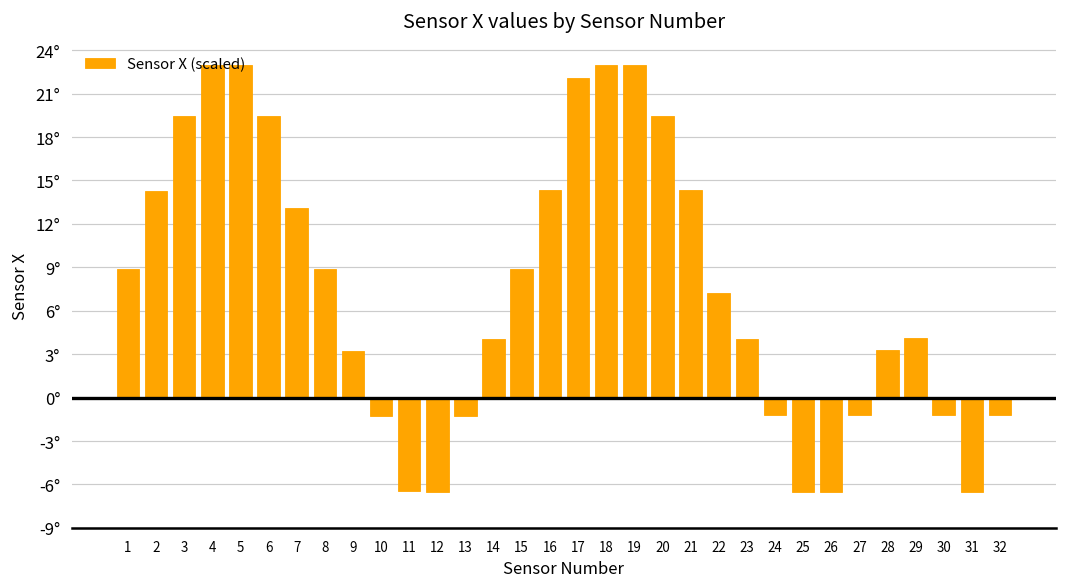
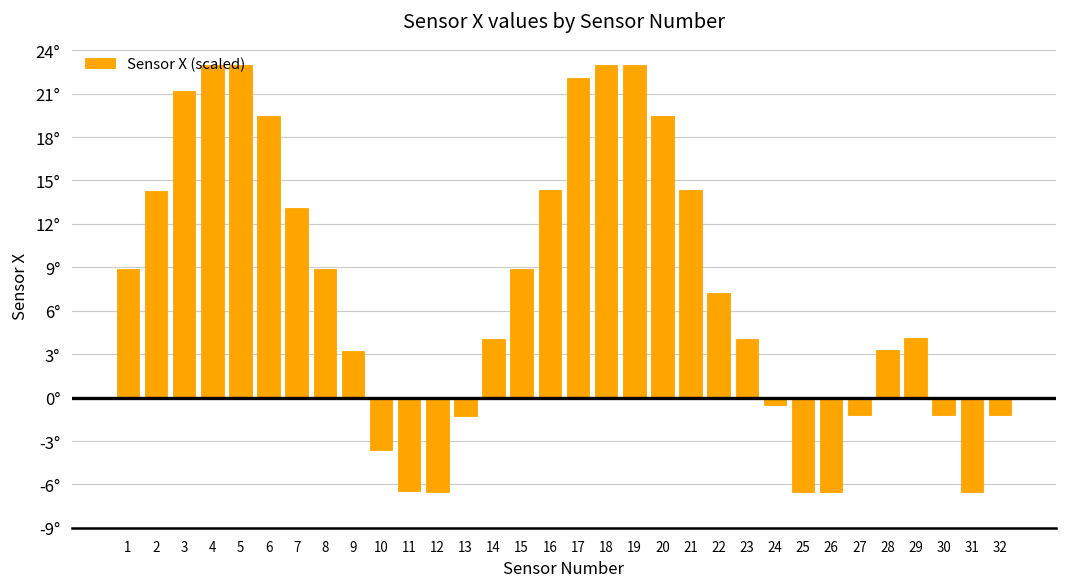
3: 19.4° -> 21.2°
10: -1.3° -> -3.6°
24: -1.2° -> -0.5°
